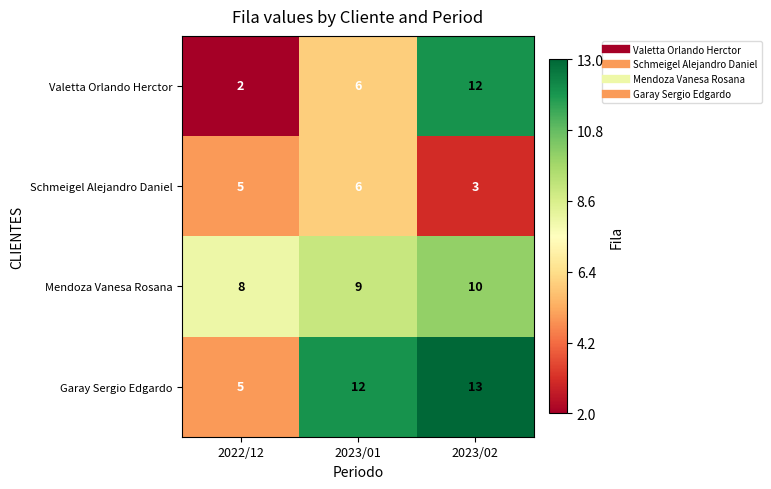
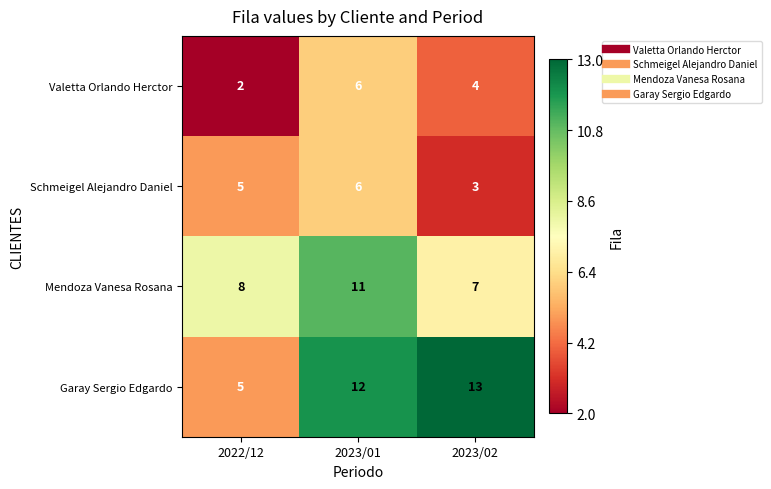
Valetta Orlando Herctor, 2023/02: 12 -> 4
Mendoza Vanesa Rosana, 2023/01: 9 -> 11
Mendoza Vanesa Rosana, 2023/02: 10 -> 7
